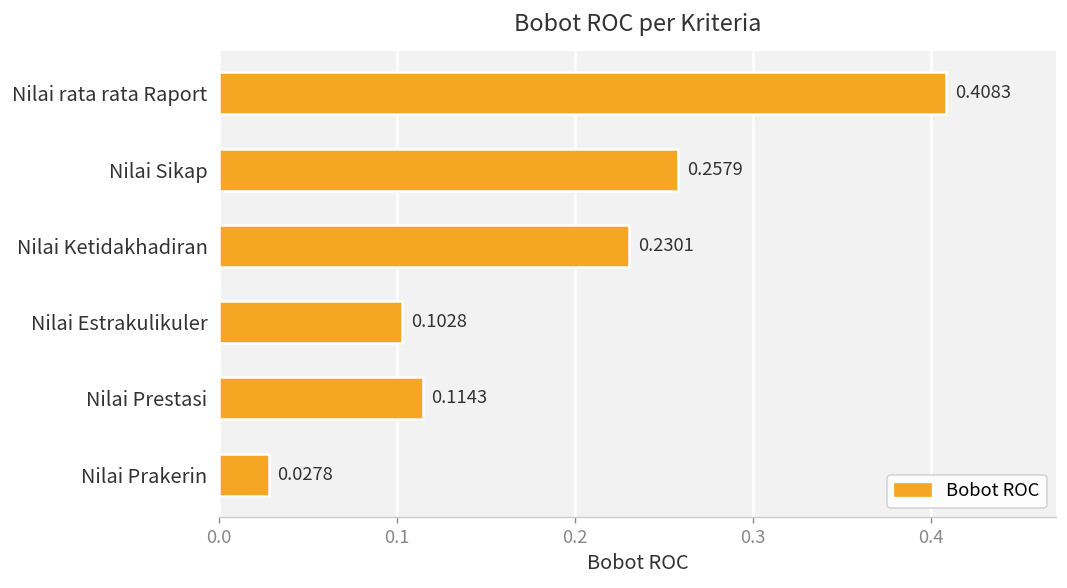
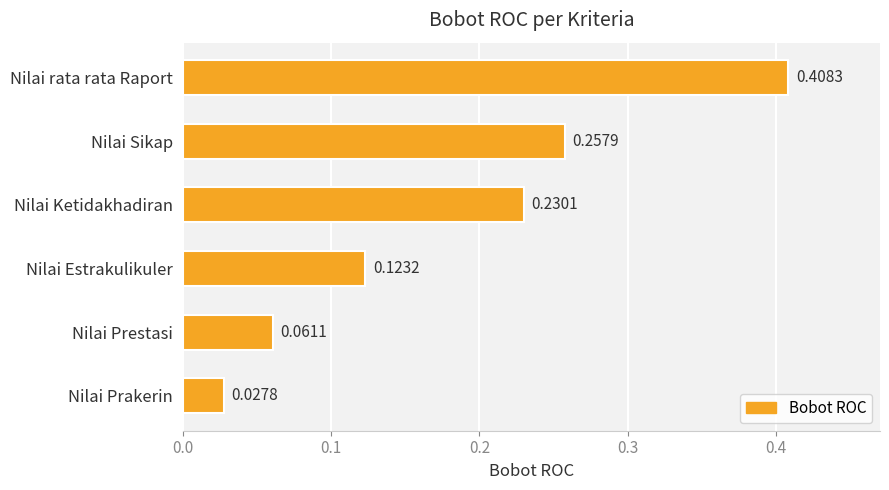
Nilai Estrakulikuler: 0.1028 -> 0.1232
Nilai Prestasi: 0.1143 -> 0.0611
